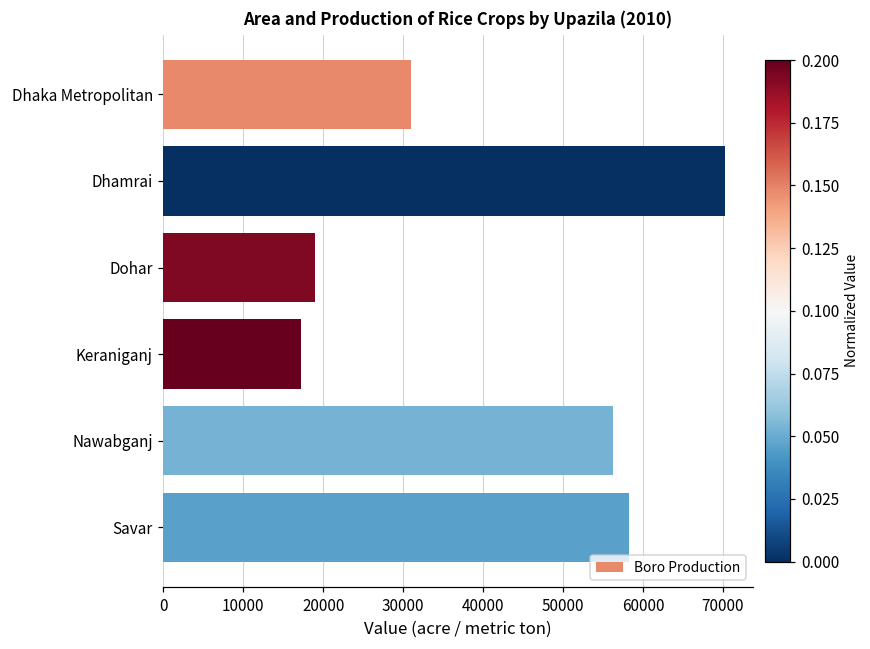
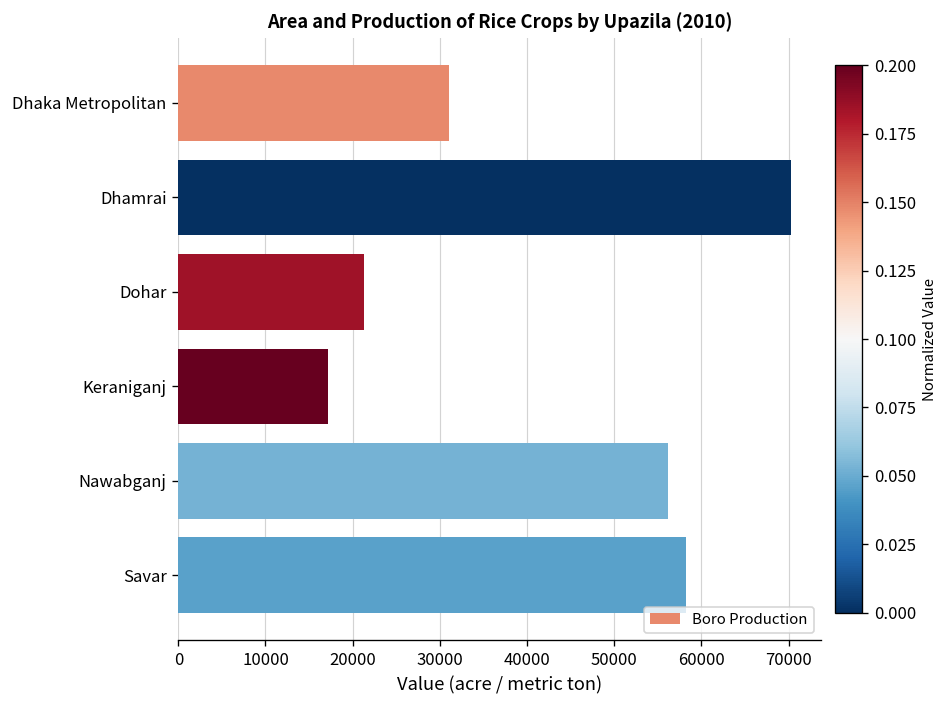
Dohar: 19000 -> 21000
